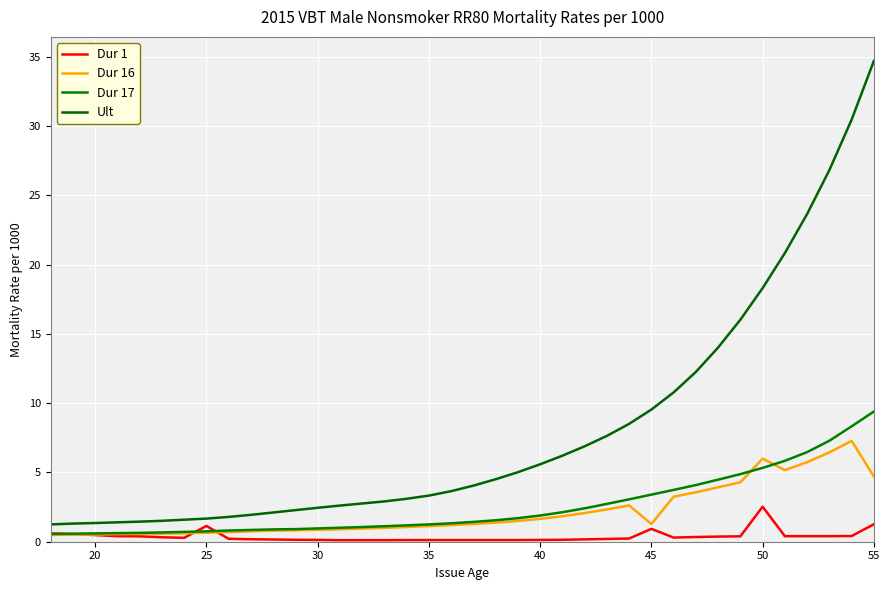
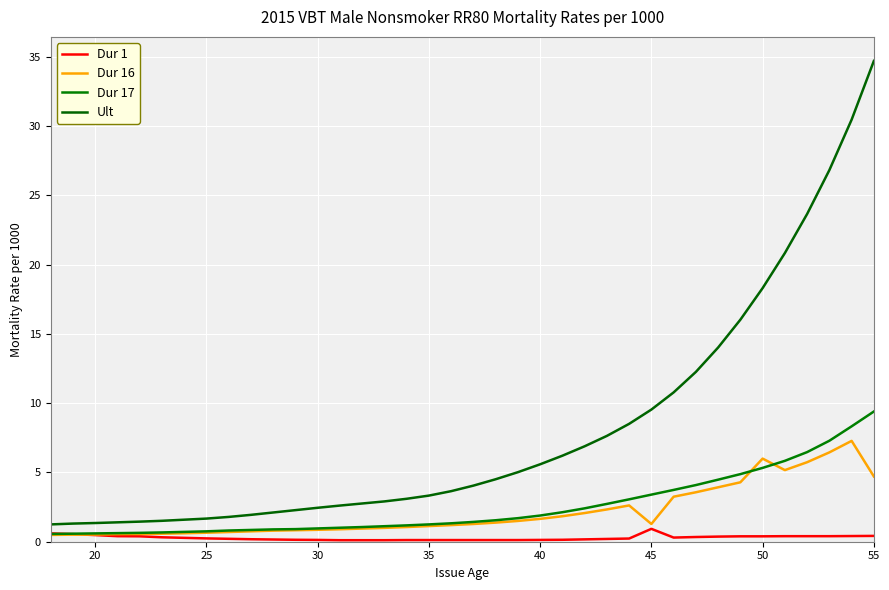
Dur 1, 25: 1.1 -> 0.2
Dur 1, 50: 2.5 -> 0.4
Dur 1, 55: 1.3 -> 0.4
